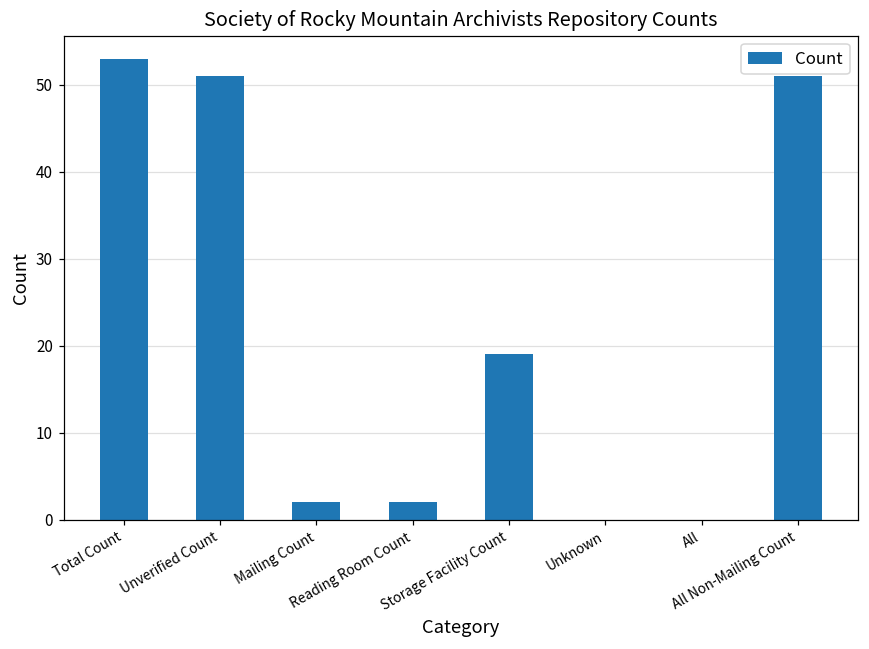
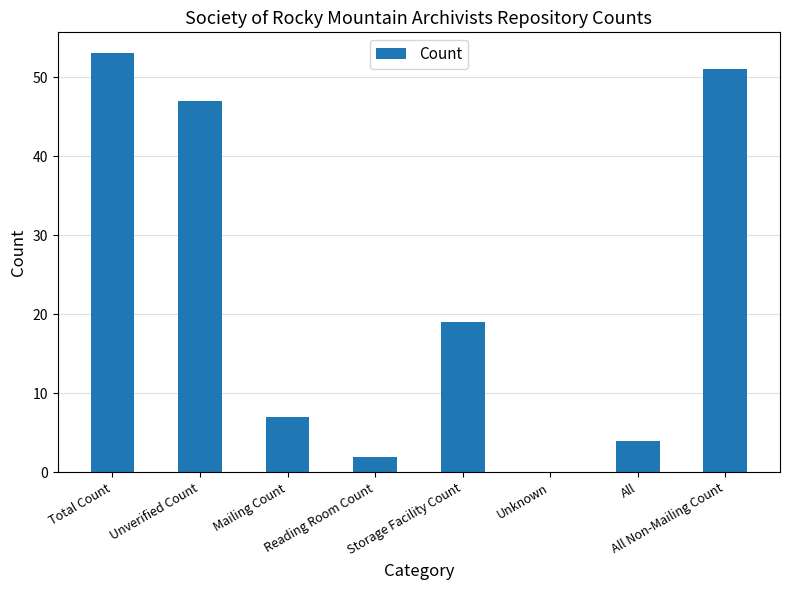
Unverified Count: 51 -> 47
Mailing Count: 2 -> 7
All: 0 -> 4
